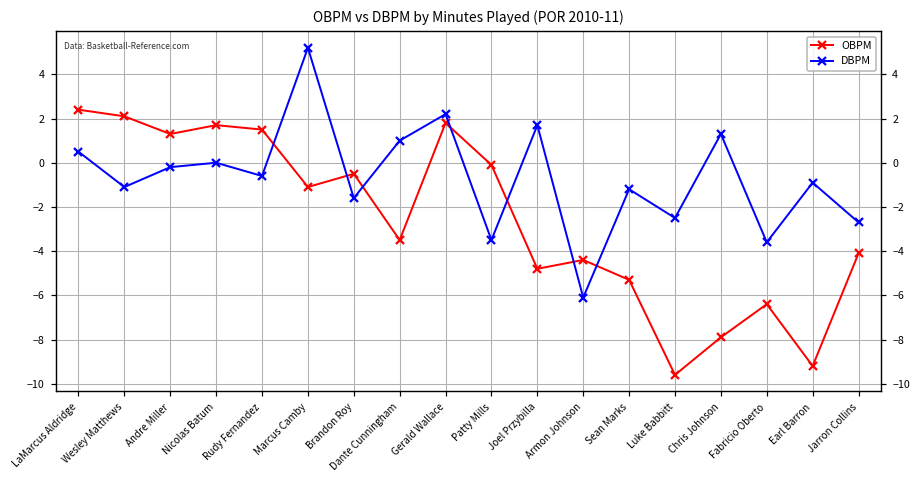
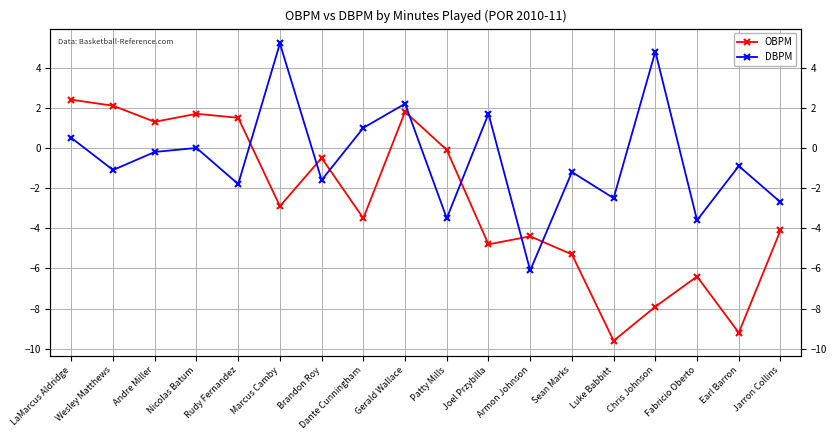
DBPM, Rudy Fernandez: -0.6 -> -1.8
OBPM, Marcus Camby: -1.1 -> -2.9
DBPM, Chris Johnson: 1.3 -> 4.8
